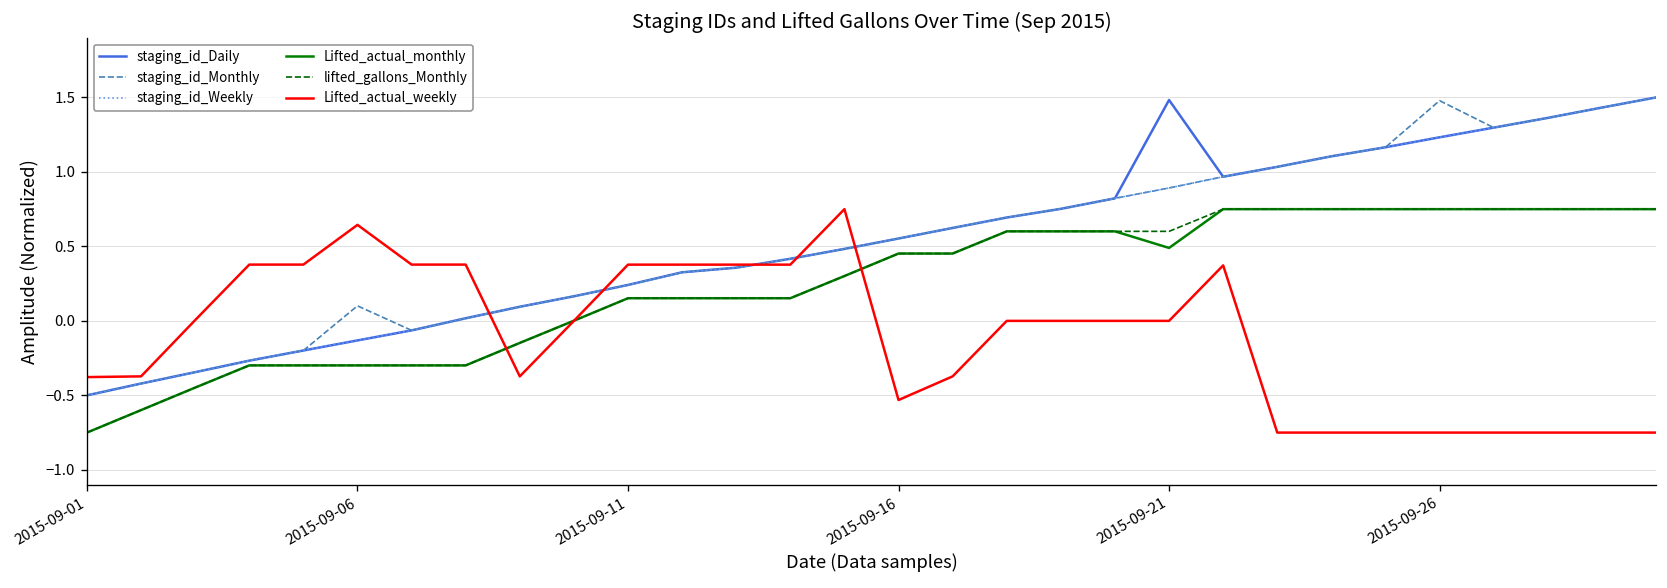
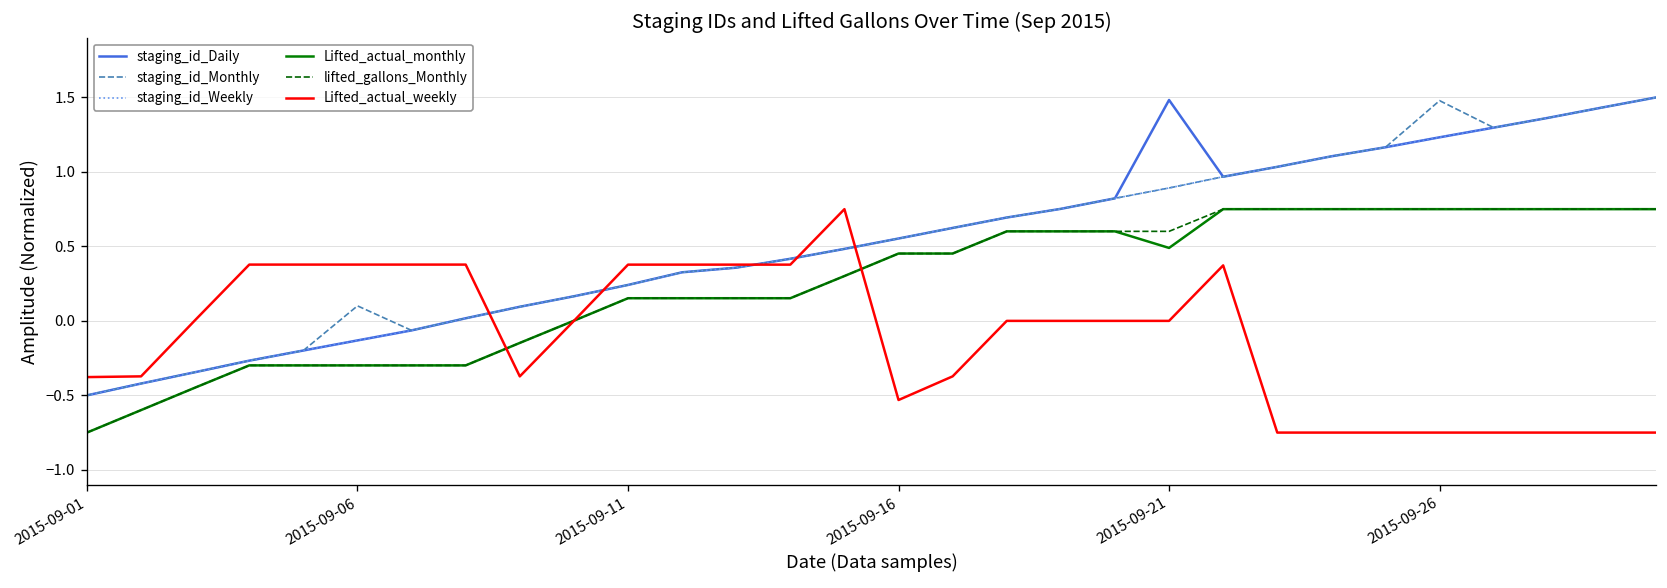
Lifted_actual_weekly, 2015-09-06: 0.64 -> 0.38
